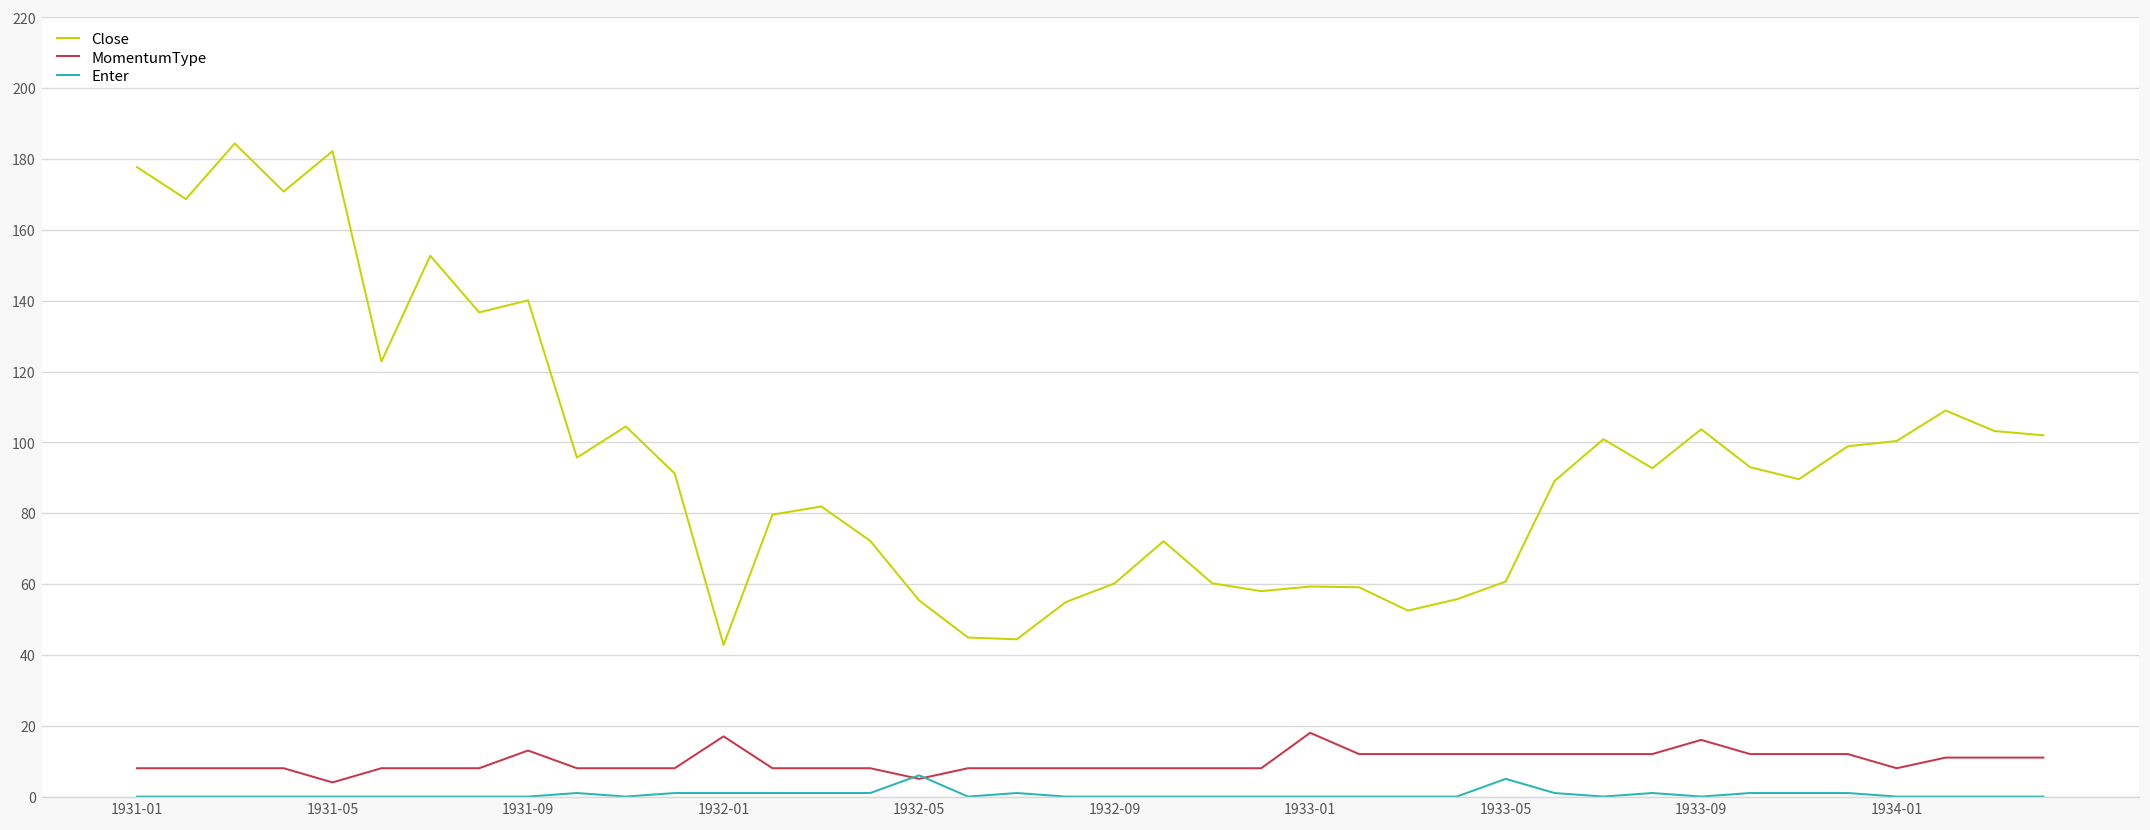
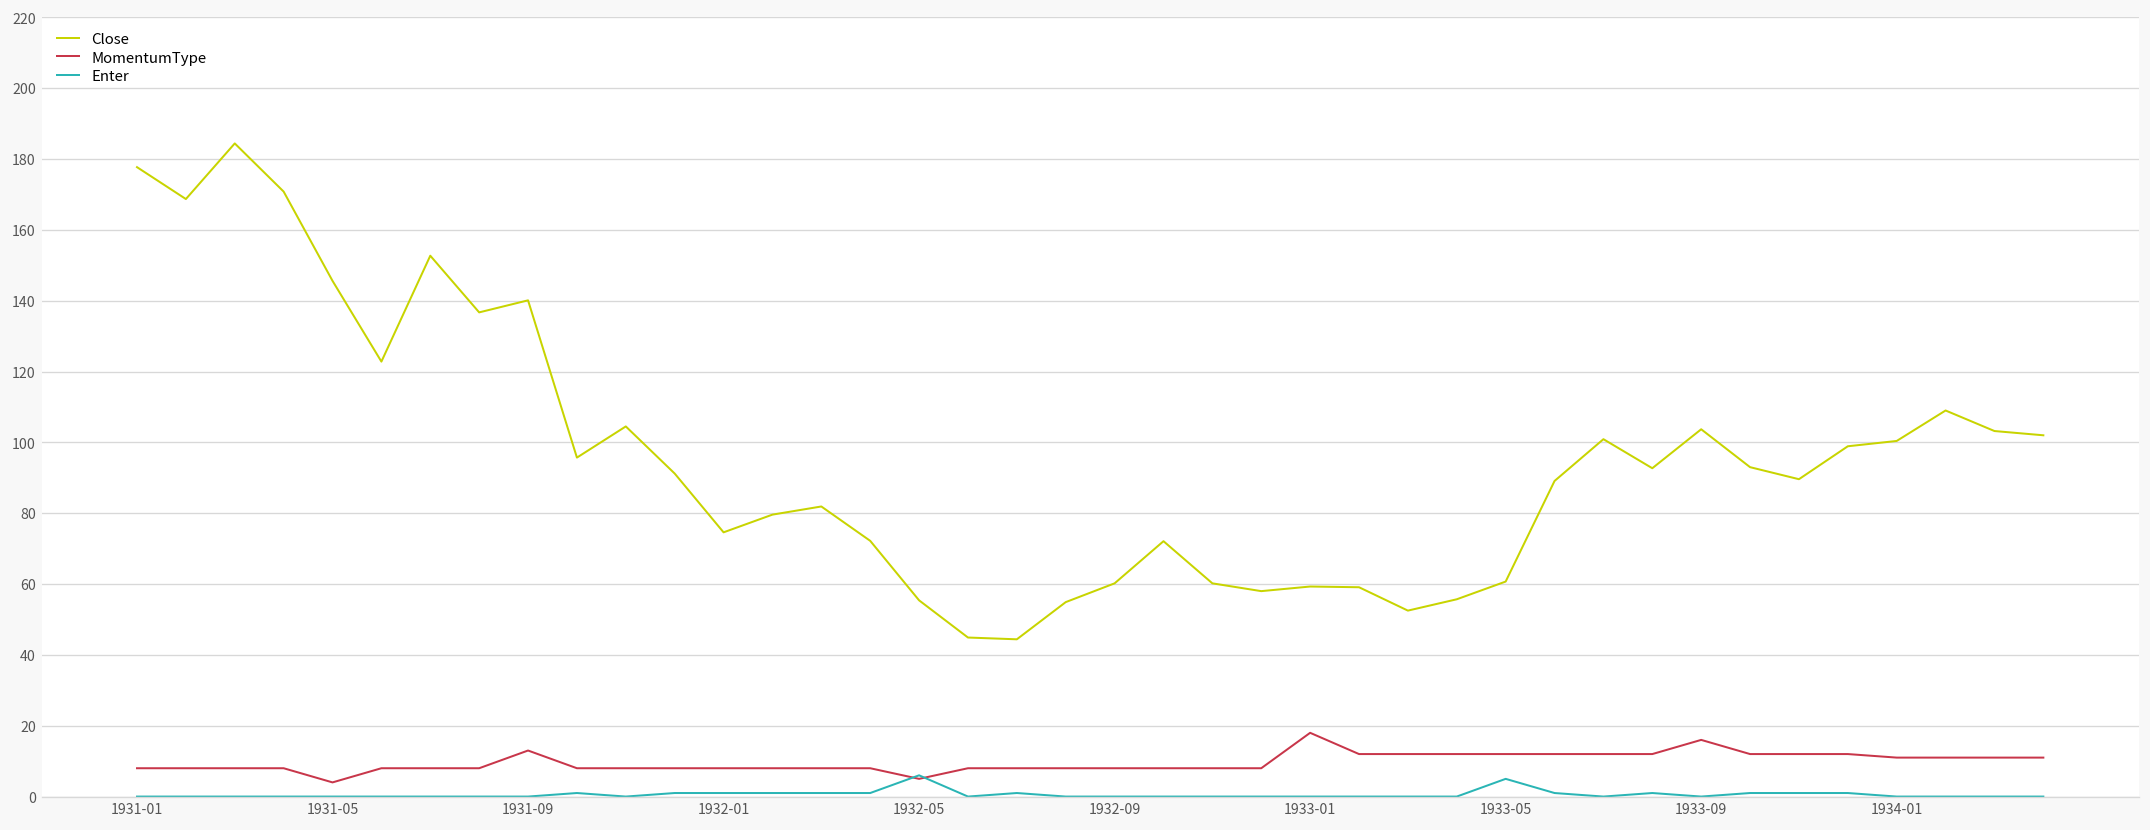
Close, 1931-05: 182 -> 146
Close, 1932-01: 43 -> 75
MomentumType, 1932-01: 17 -> 8
MomentumType, 1934-01: 8 -> 11
